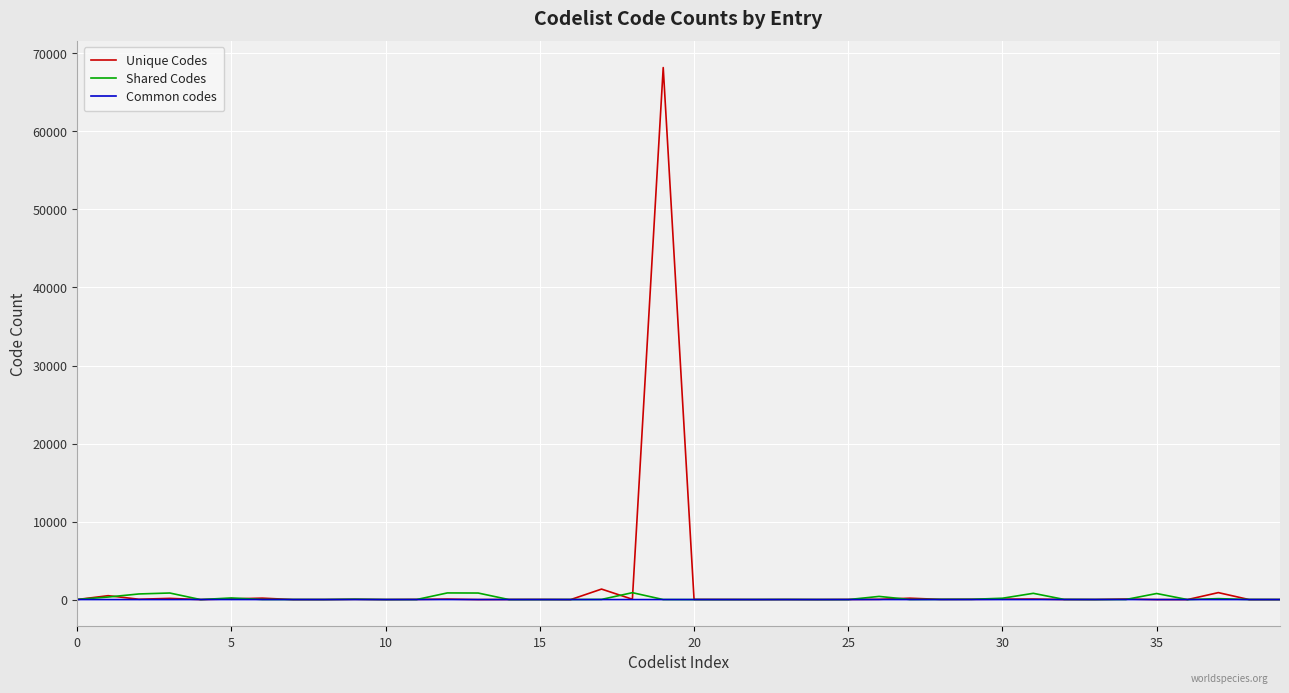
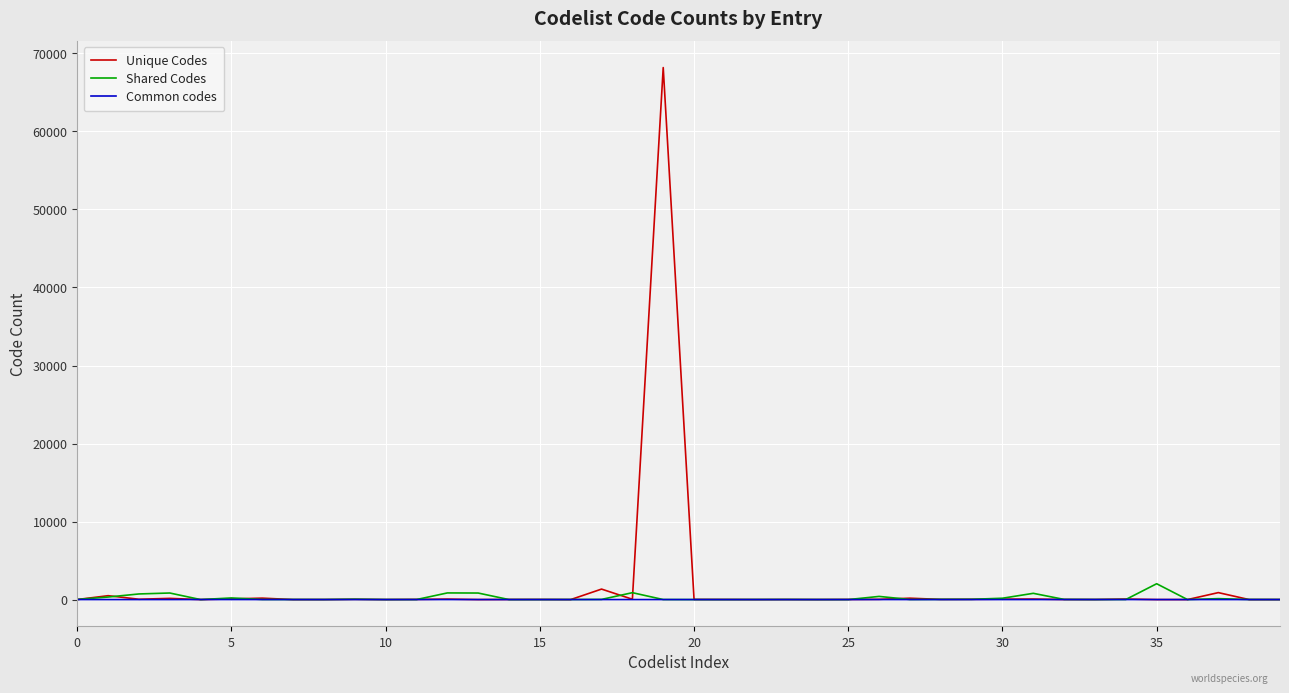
Shared Codes, 35: 1000 -> 2000
